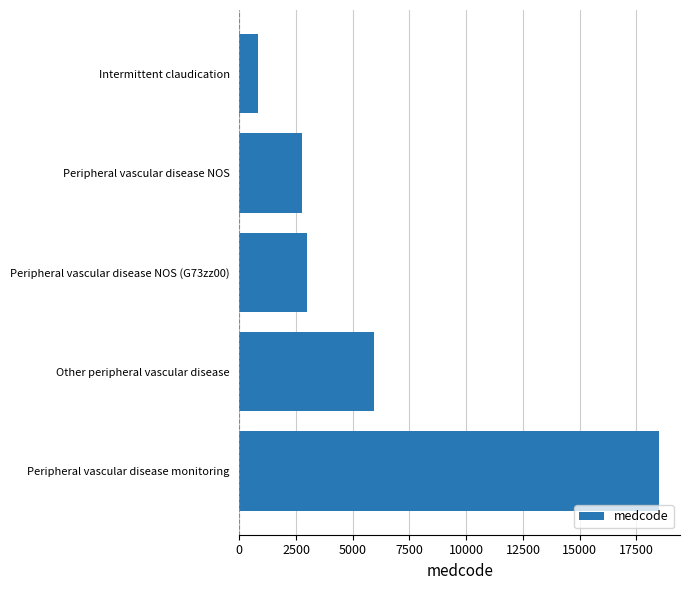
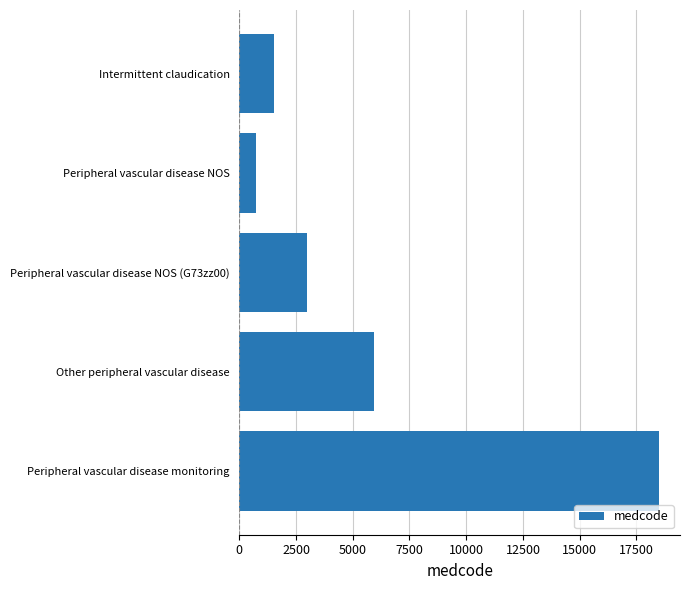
Intermittent claudication: 800 -> 1500
Peripheral vascular disease NOS: 2800 -> 700
